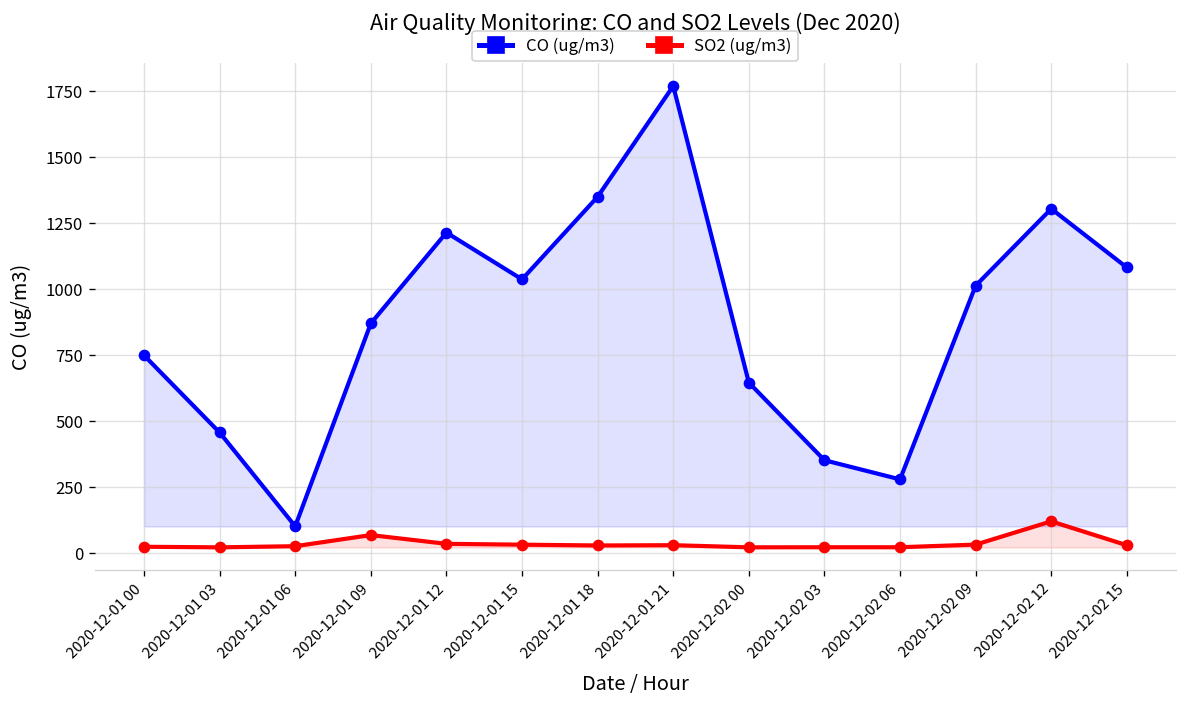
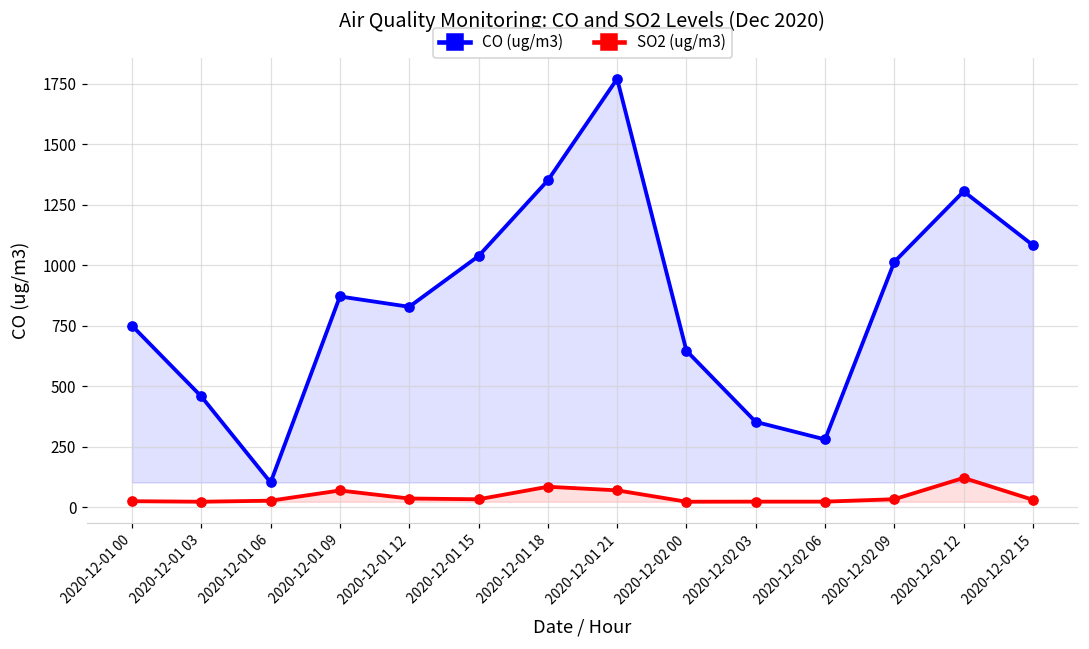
CO (ug/m3), 2020-12-01 12: 1220 -> 830
SO2 (ug/m3), 2020-12-01 18: 30 -> 80
SO2 (ug/m3), 2020-12-01 21: 30 -> 70
